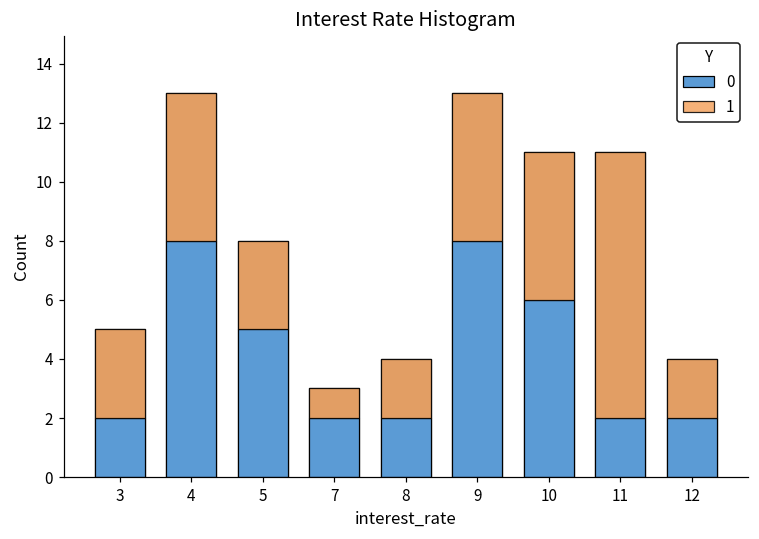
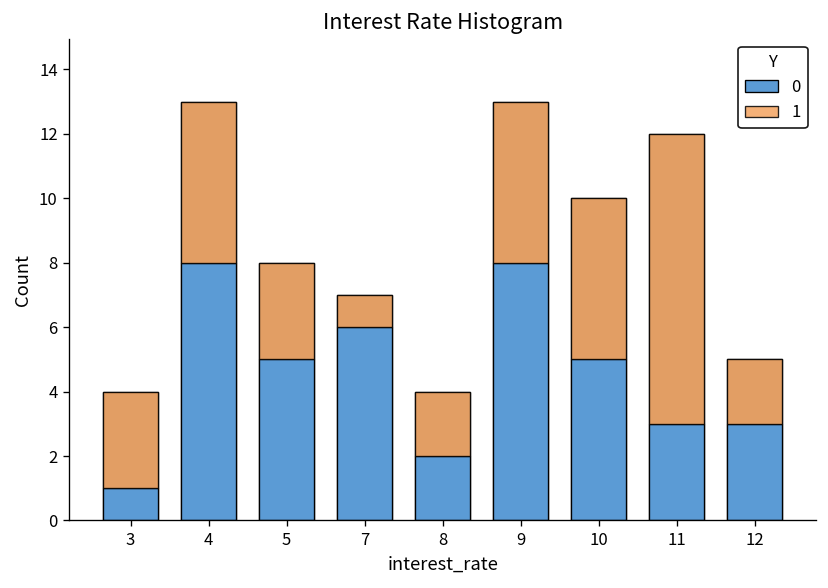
0, 3: 2 -> 1
0, 7: 2 -> 6
0, 10: 6 -> 5
0, 11: 2 -> 3
0, 12: 2 -> 3
